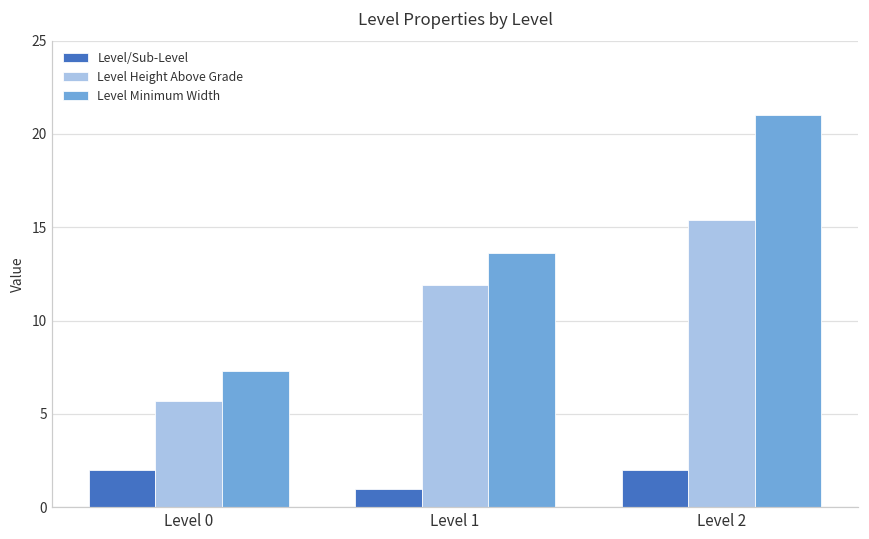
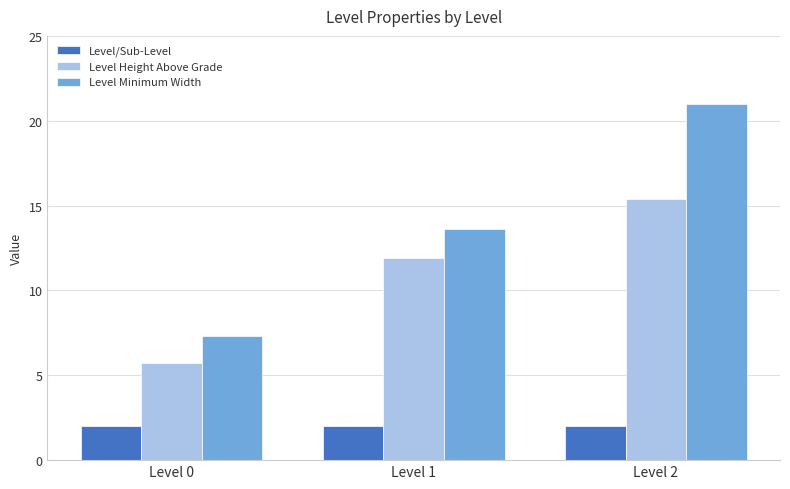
Level/Sub-Level, Level 1: 1 -> 2
